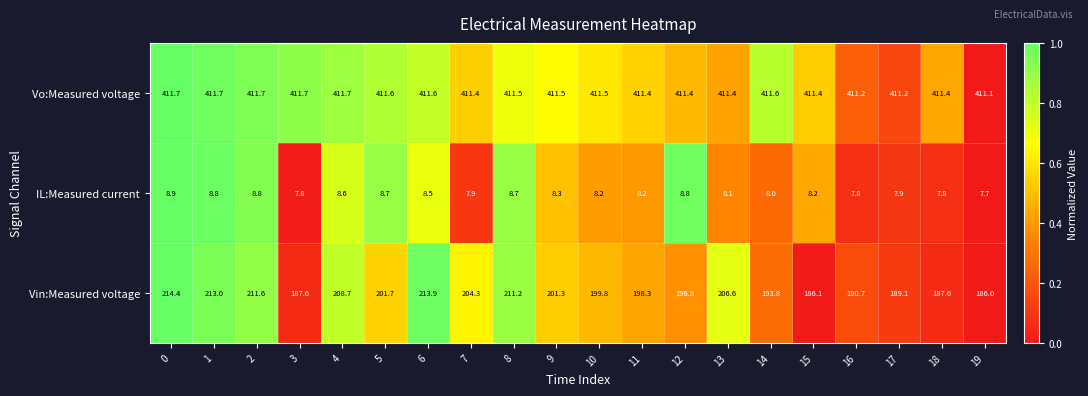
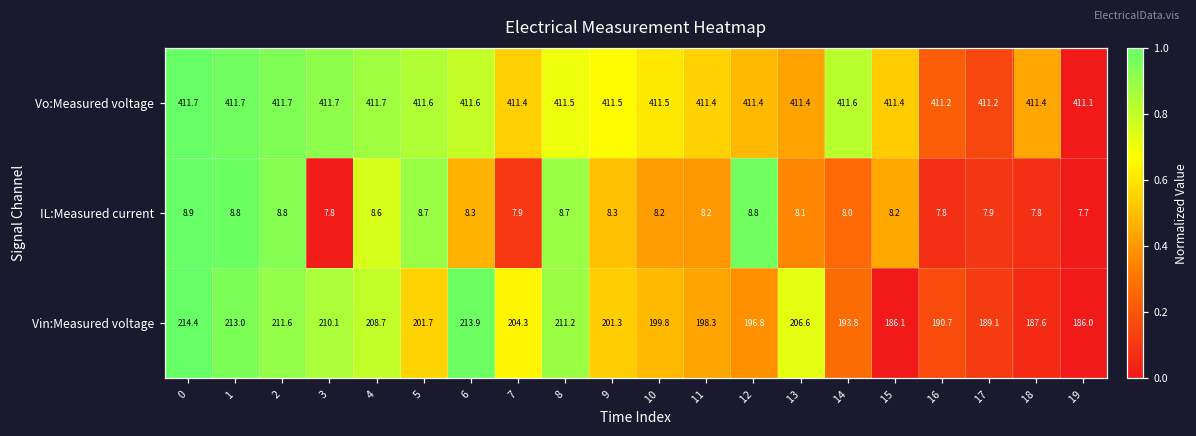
IL:Measured current, 6: 8.5 -> 8.3
Vin:Measured voltage, 3: 187.6 -> 210.1
